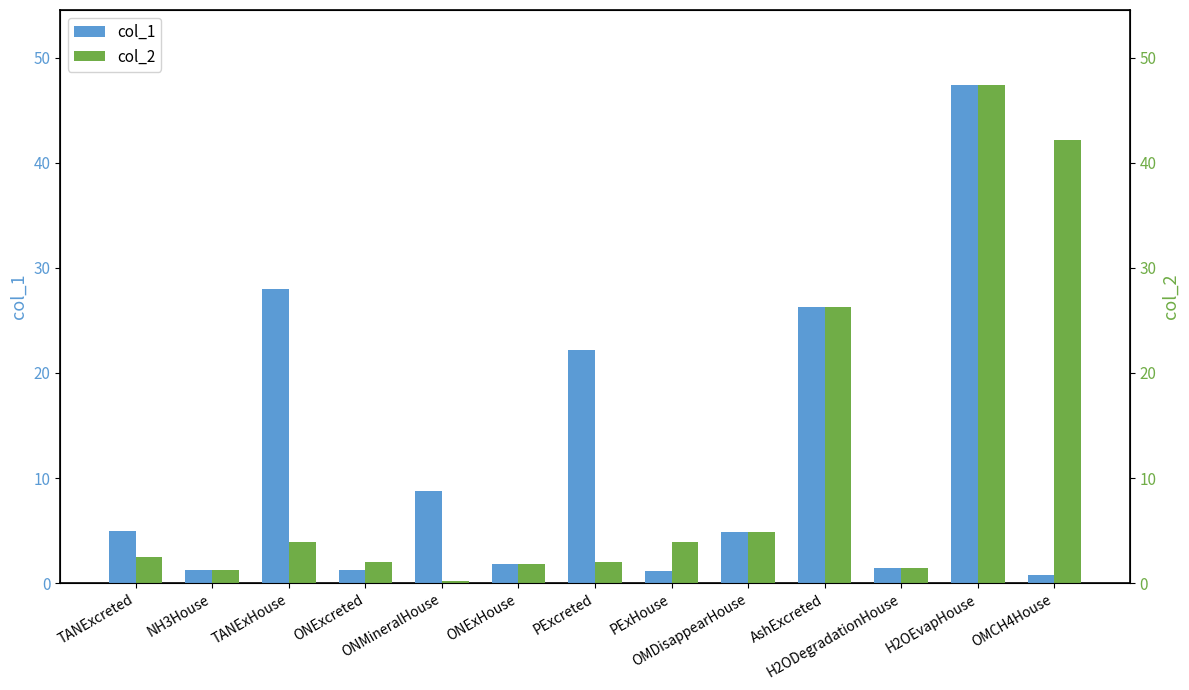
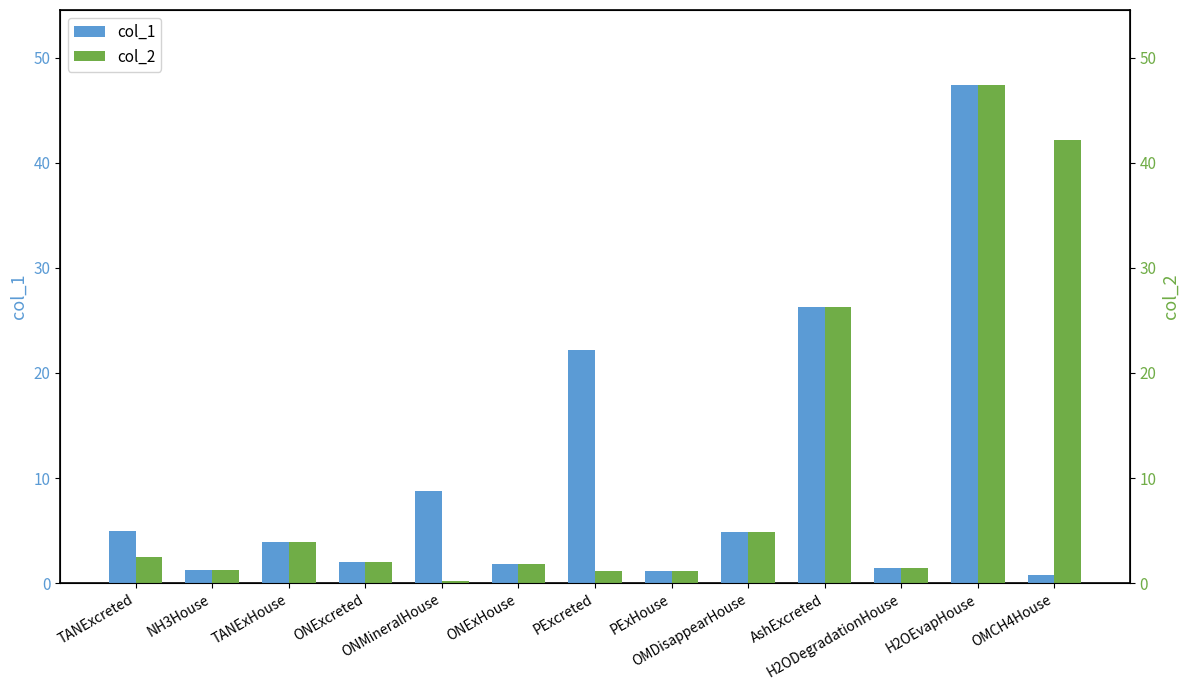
col_1, TANExHouse: 28.0 -> 3.9
col_1, ONExcreted: 1.2 -> 2.0
col_2, PExcreted: 2.0 -> 1.2
col_2, PExHouse: 3.9 -> 1.2
